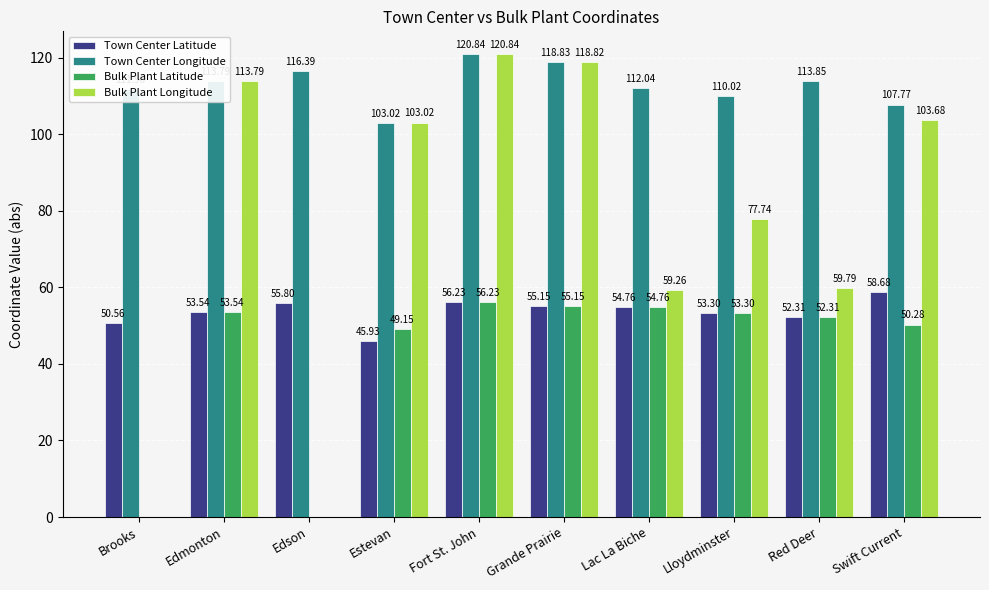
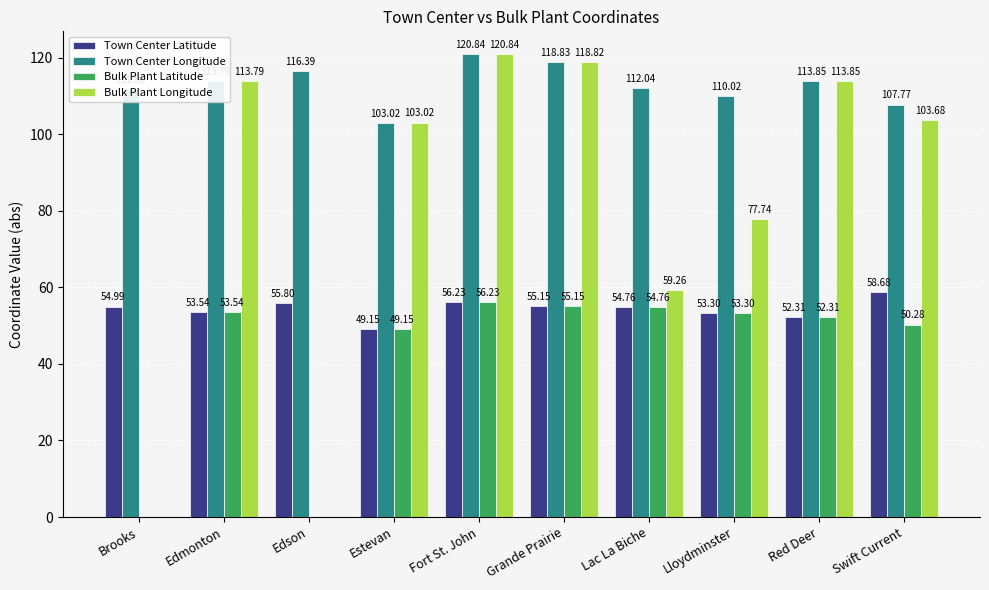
Town Center Latitude, Brooks: 50.56 -> 54.99
Town Center Latitude, Estevan: 45.93 -> 49.15
Bulk Plant Longitude, Red Deer: 59.79 -> 113.85
